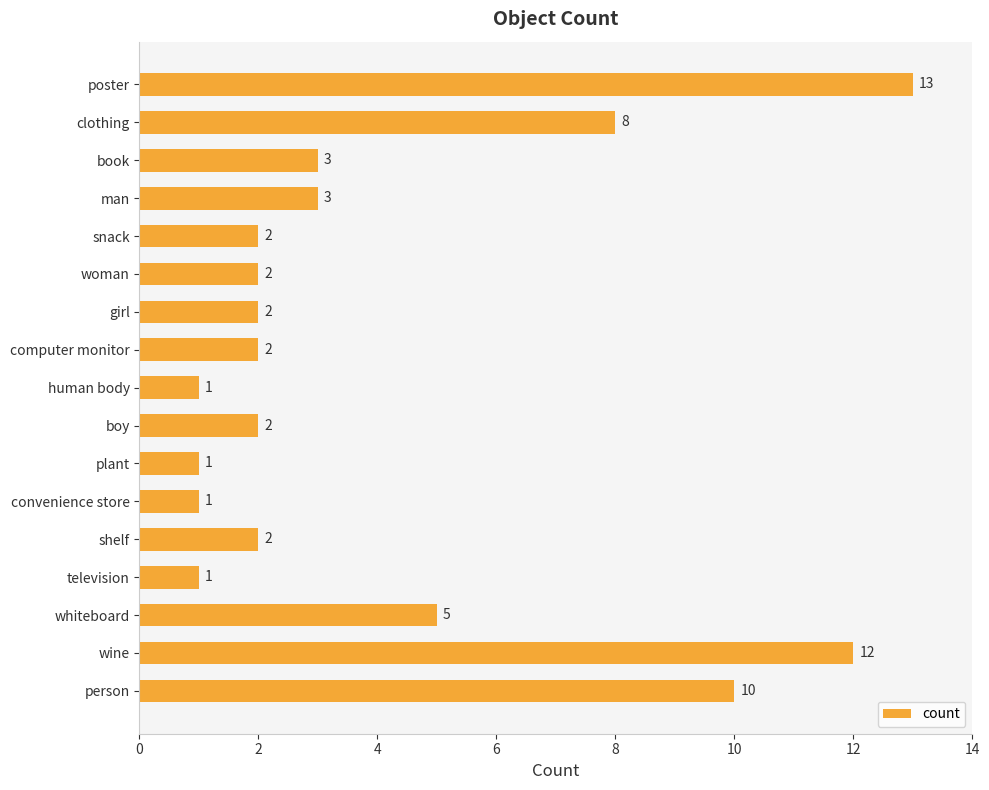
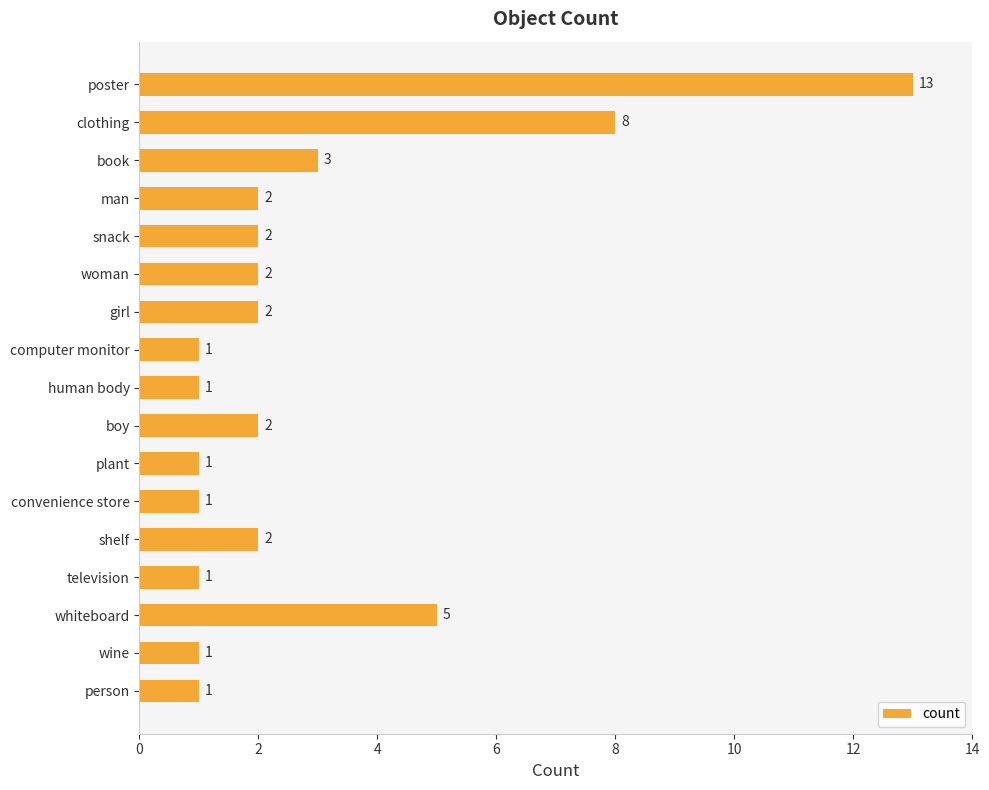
man: 3 -> 2
computer monitor: 2 -> 1
wine: 12 -> 1
person: 10 -> 1
